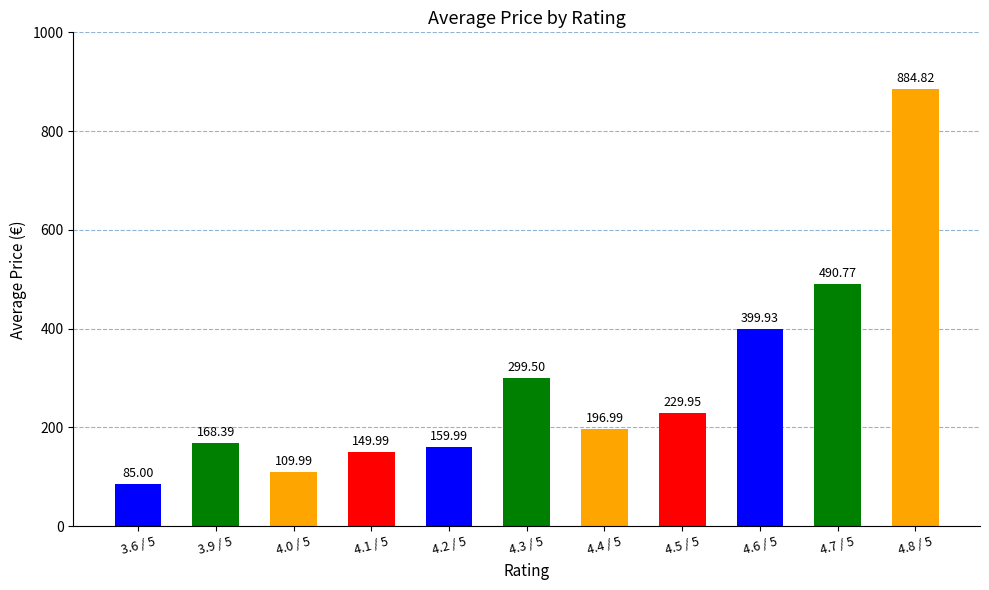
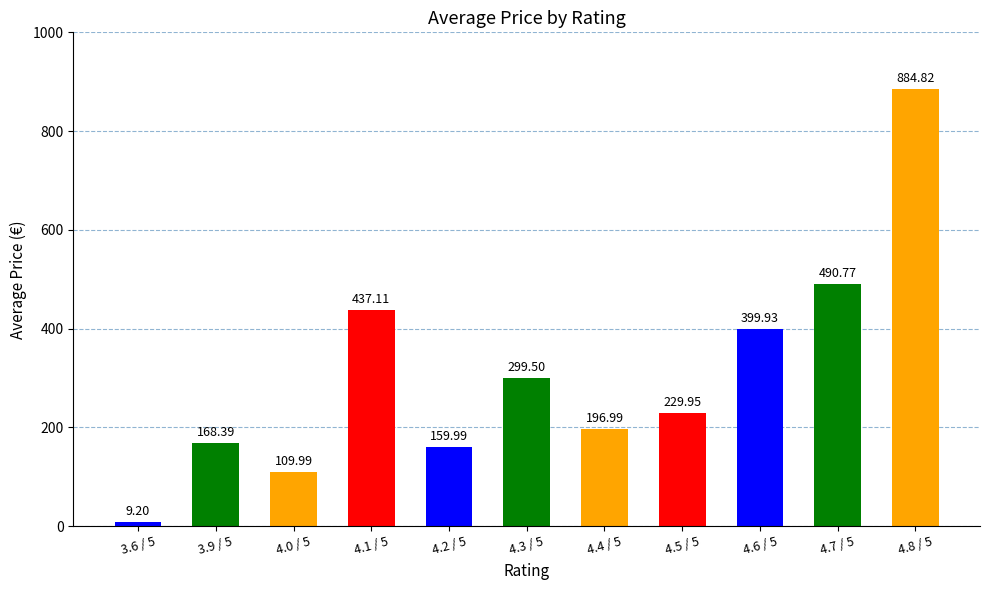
3.6 / 5: 85.00 -> 9.20
4.1 / 5: 149.99 -> 437.11
